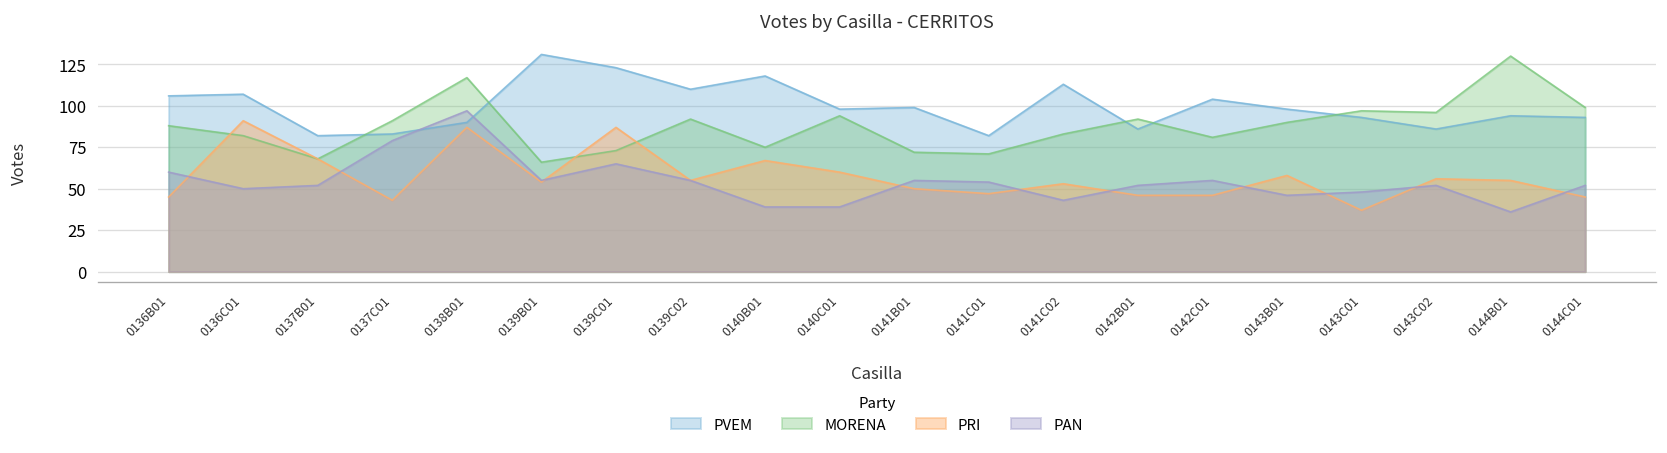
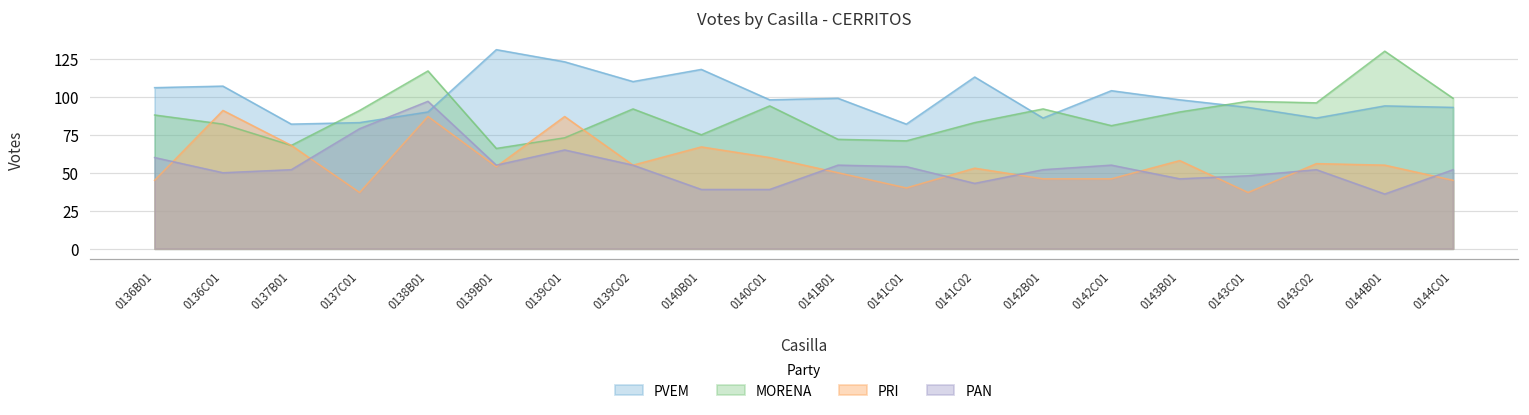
PRI, 0137C01: 43 -> 37
PRI, 0141C01: 47 -> 40
